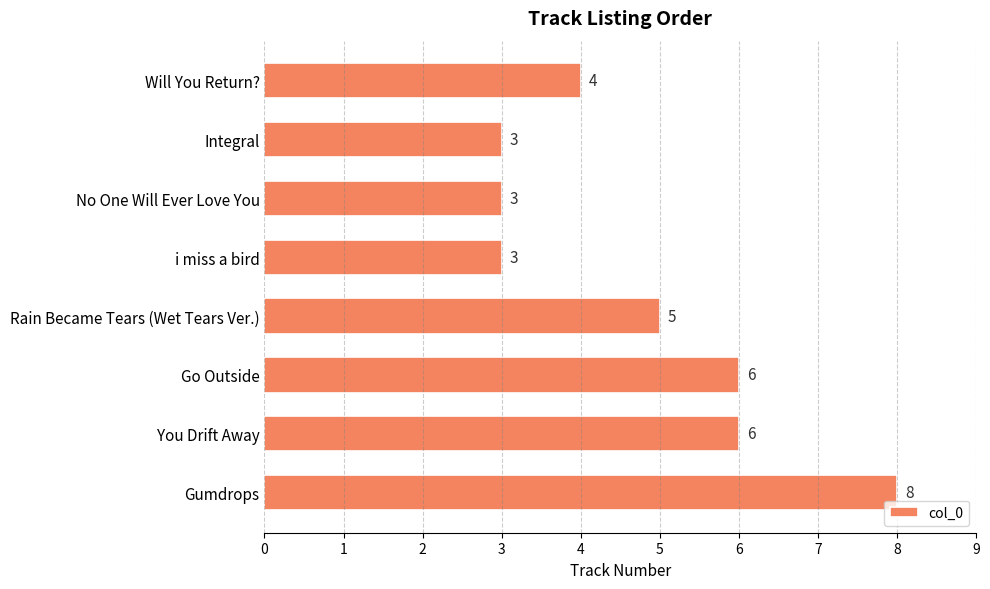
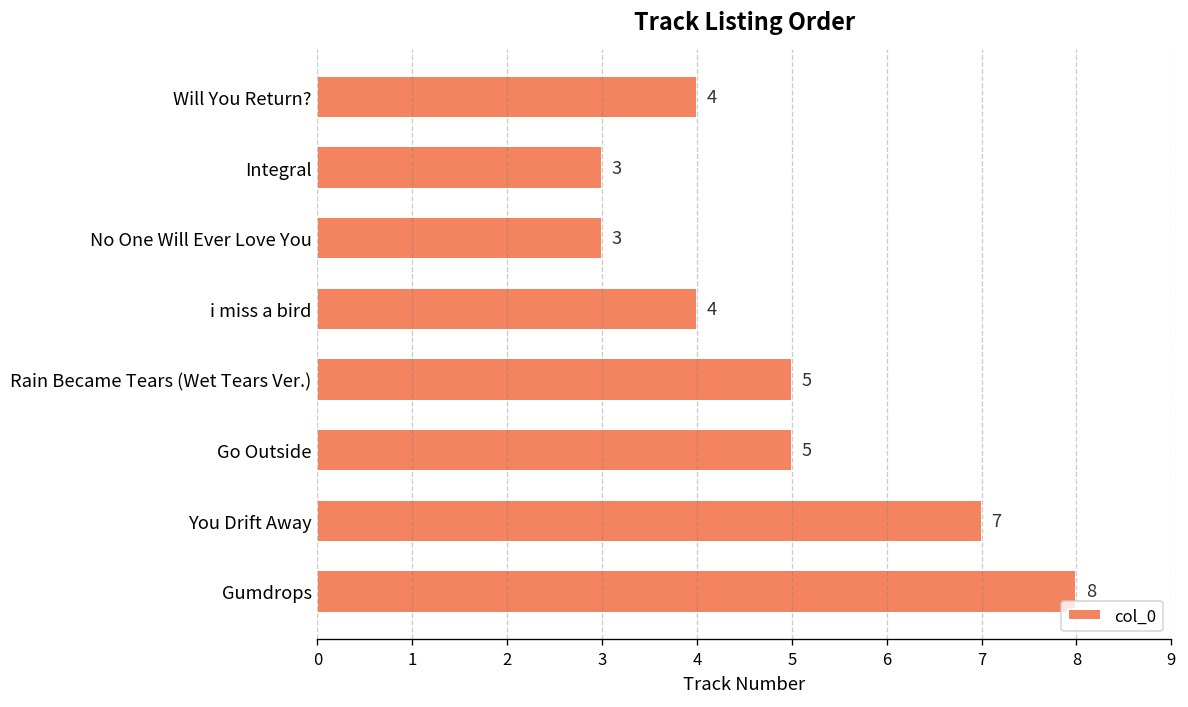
i miss a bird: 3 -> 4
Go Outside: 6 -> 5
You Drift Away: 6 -> 7
